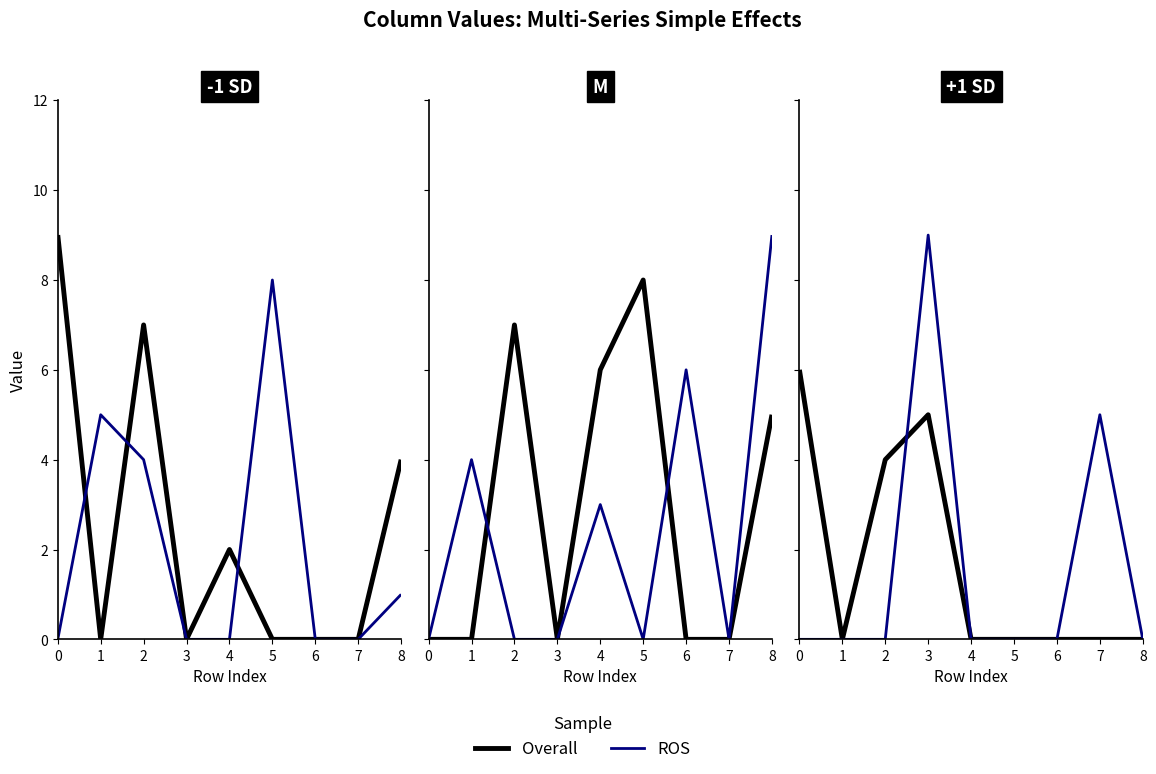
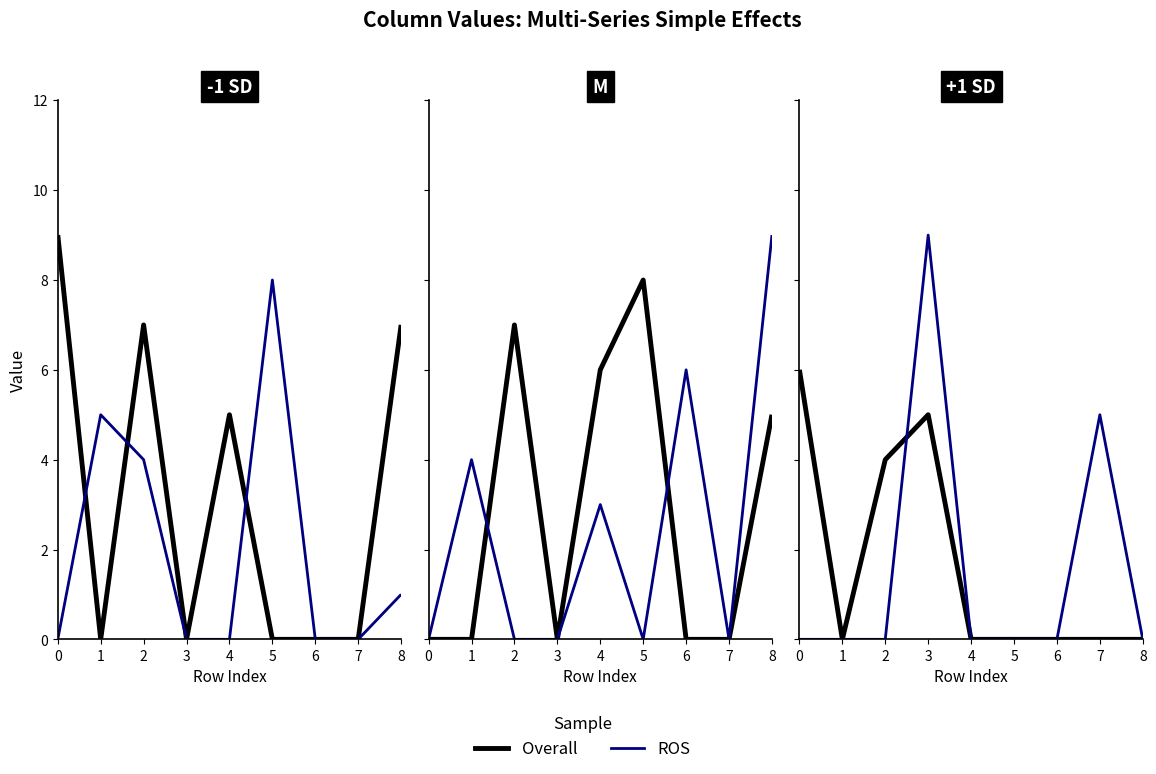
-1 SD, Overall, 4: 2 -> 5
-1 SD, Overall, 8: 4 -> 7
